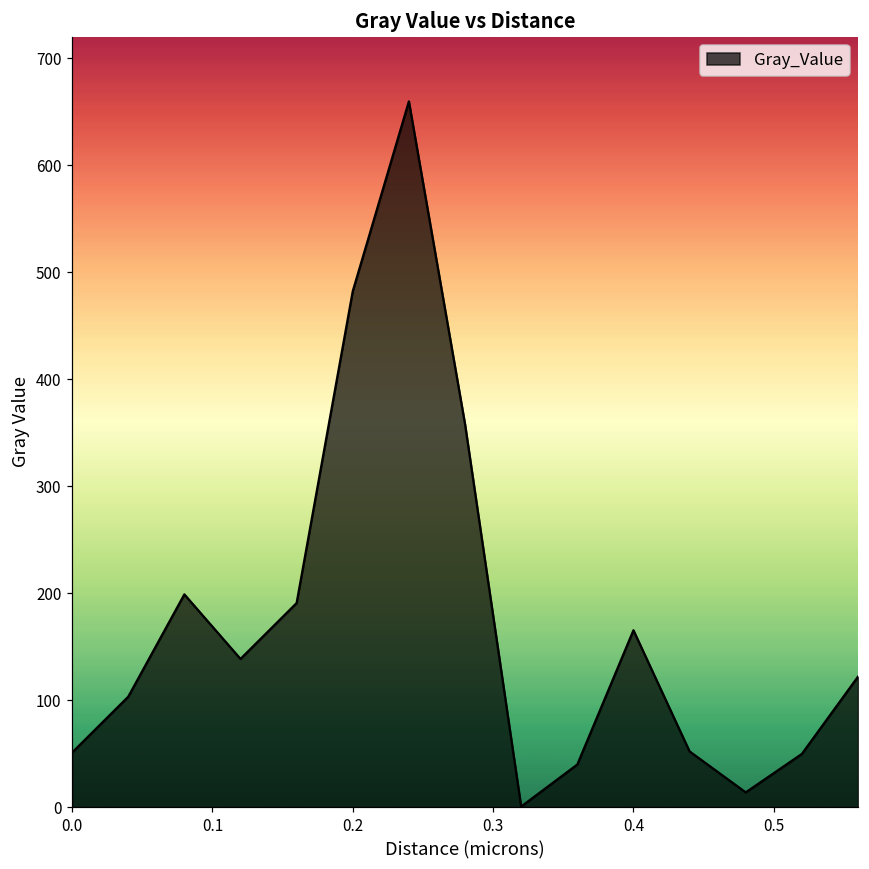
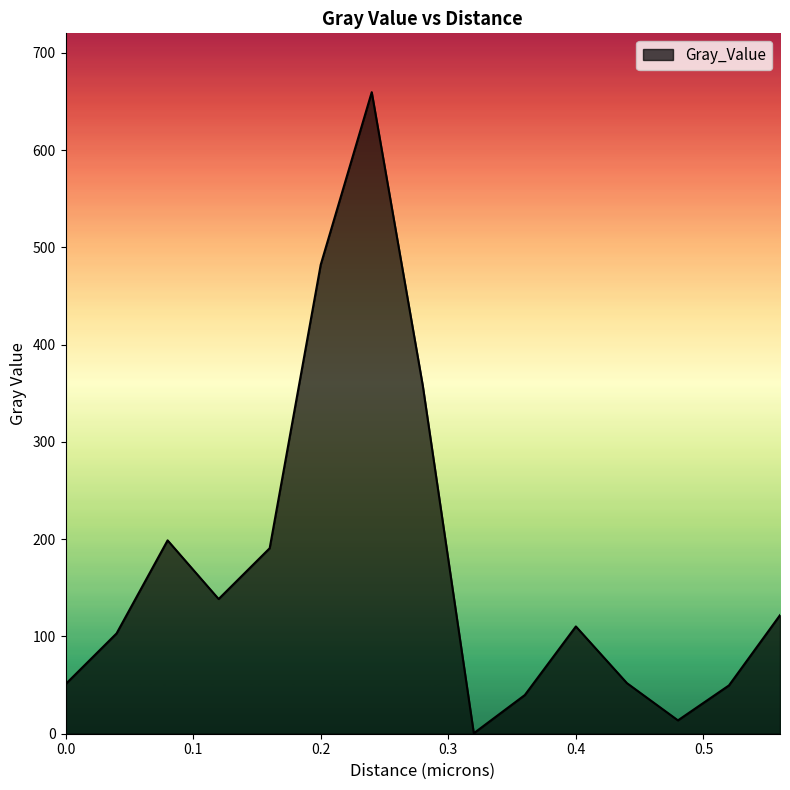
0.4: 170 -> 110
